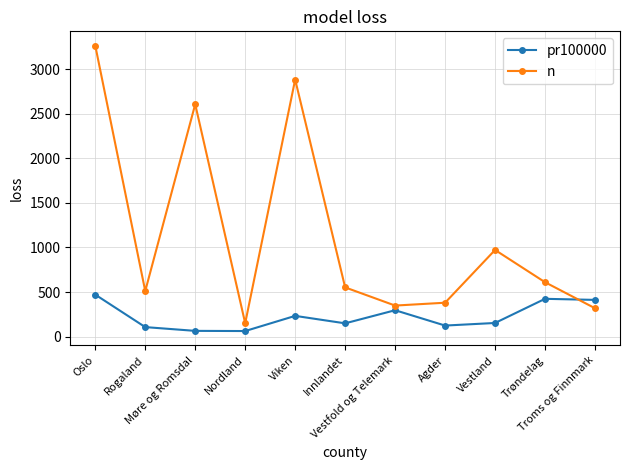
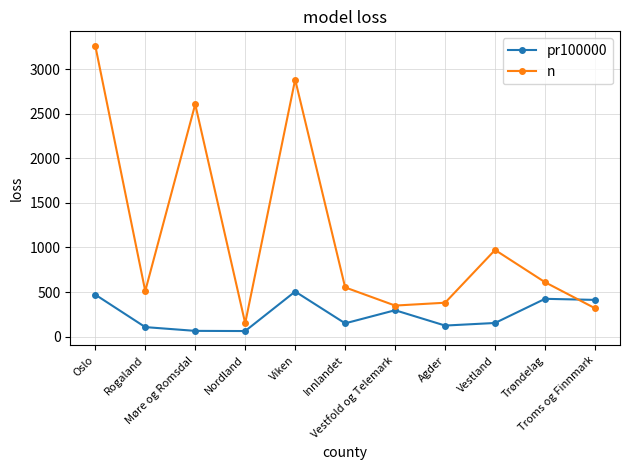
pr100000, Viken: 200 -> 500
